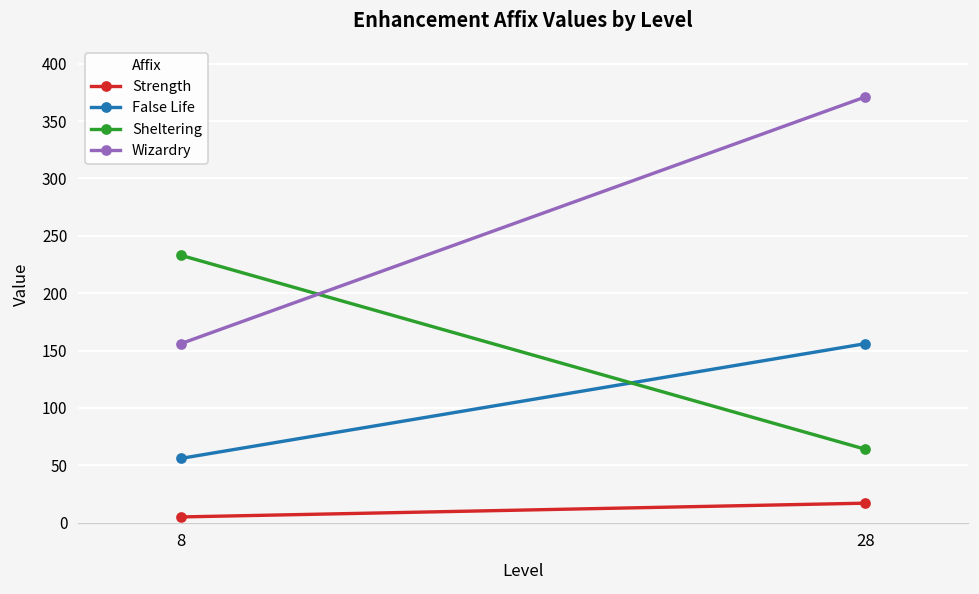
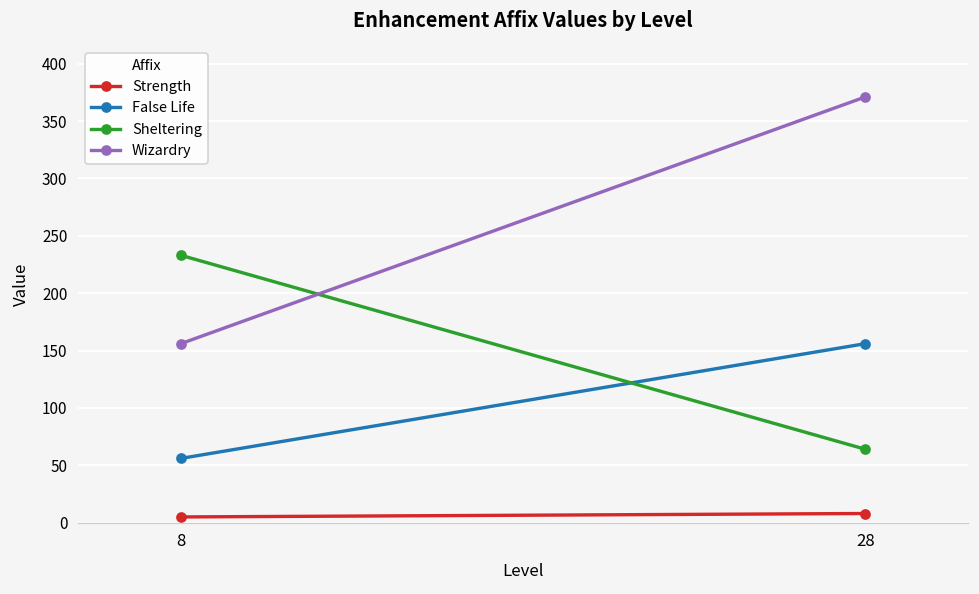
Strength, 28: 17 -> 8
